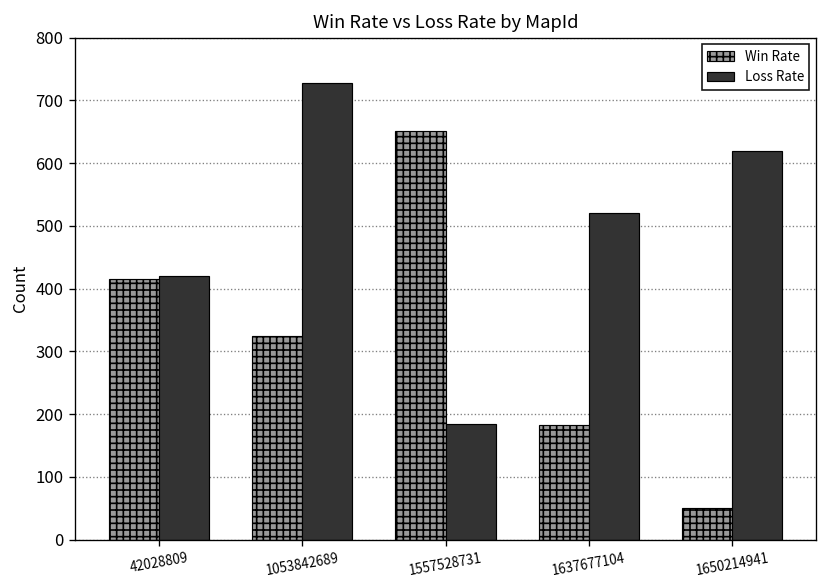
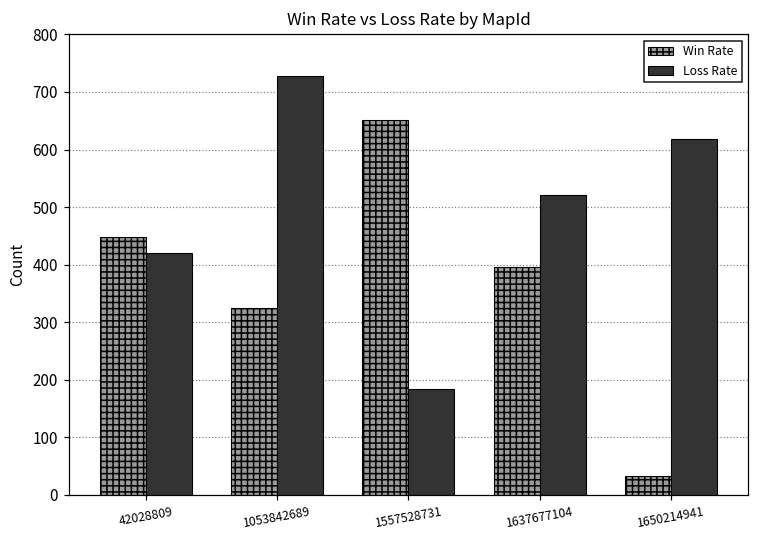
Win Rate, 42028809: 420 -> 450
Win Rate, 1637677104: 180 -> 400
Win Rate, 1650214941: 50 -> 30
